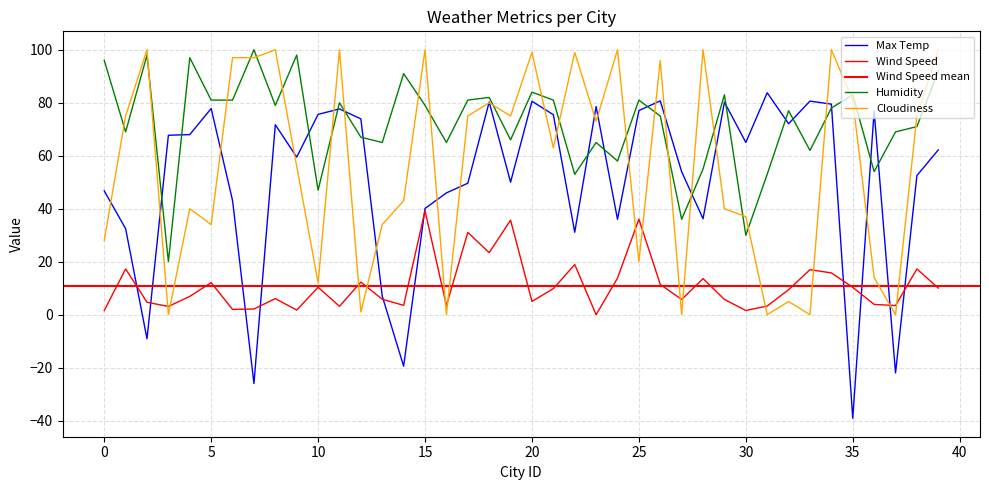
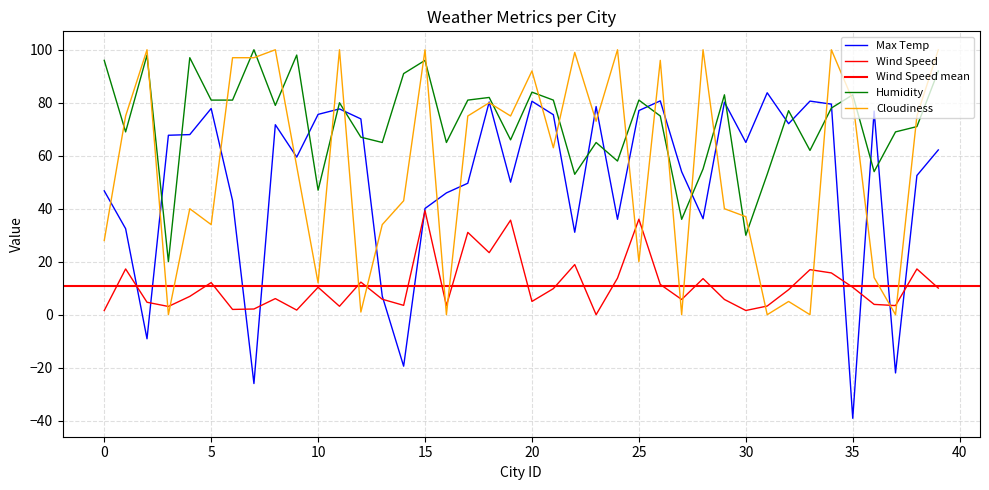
Humidity, 15: 79 -> 96
Cloudiness, 20: 99 -> 92
